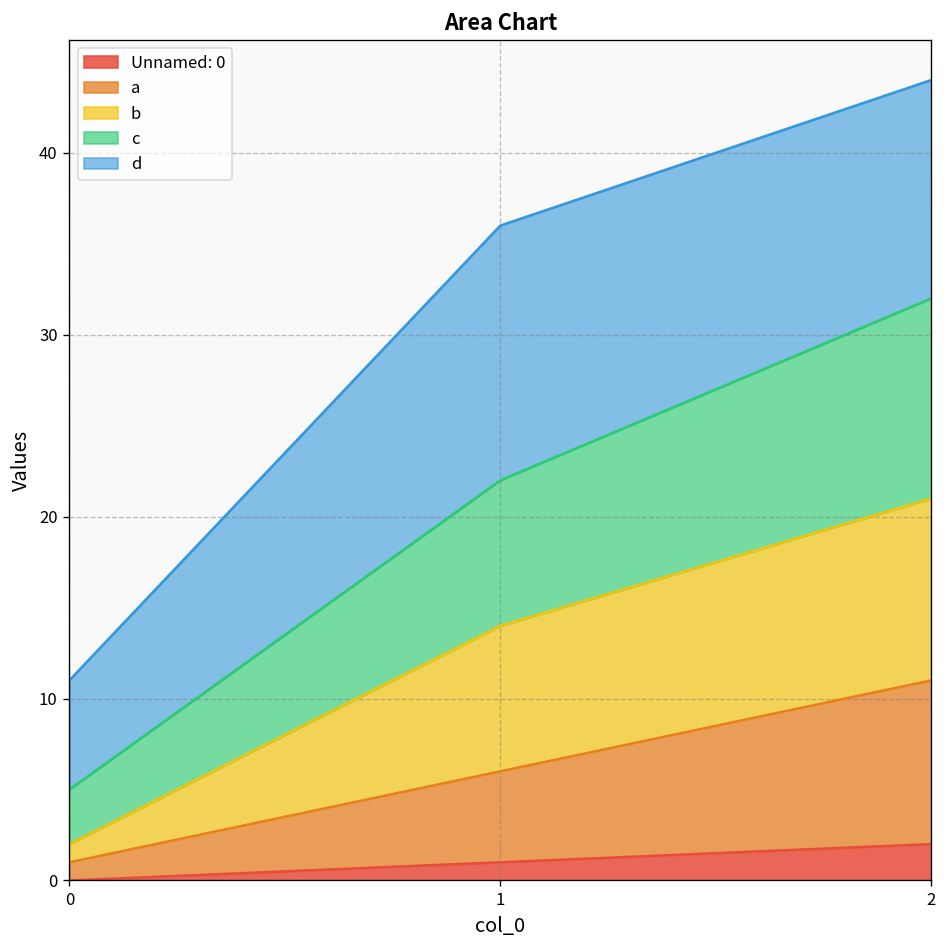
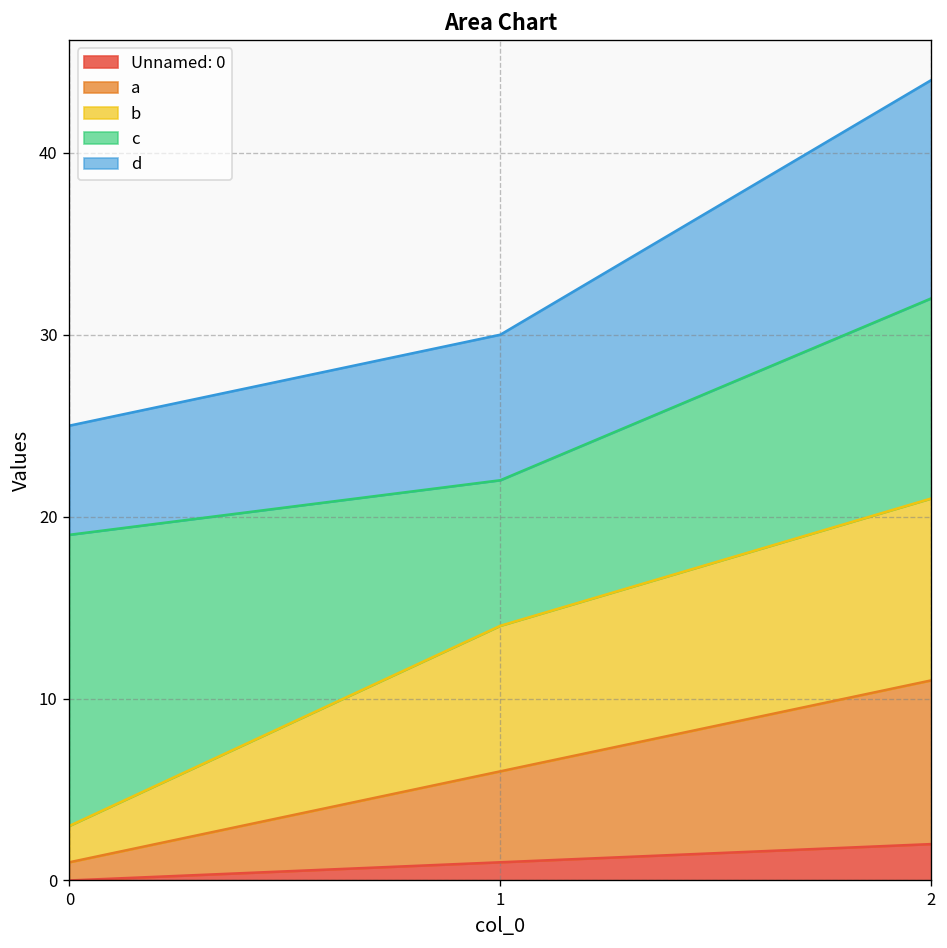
b, 0: 1 -> 2
c, 0: 3 -> 16
d, 1: 14 -> 8
